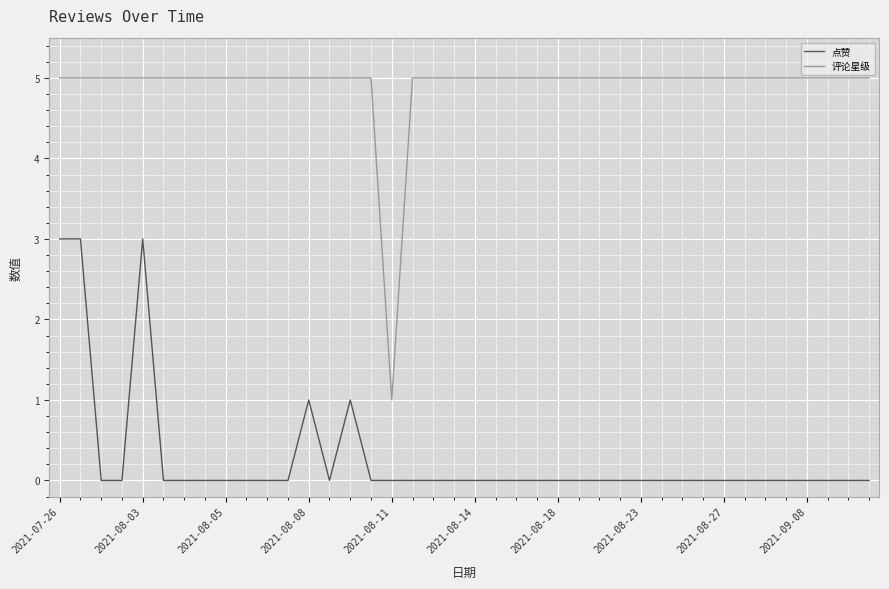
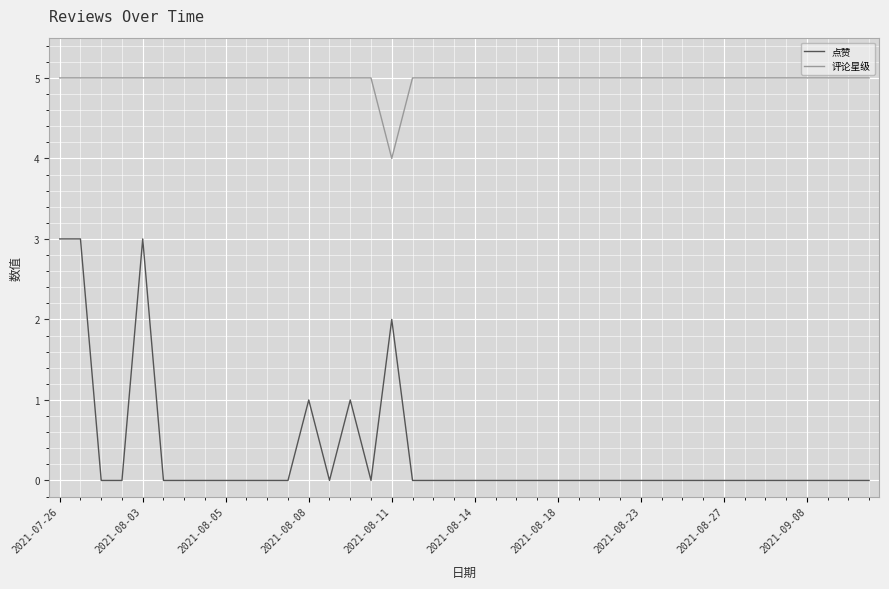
点赞, 2021-08-11: 0 -> 2
评论星级, 2021-08-11: 1 -> 4
